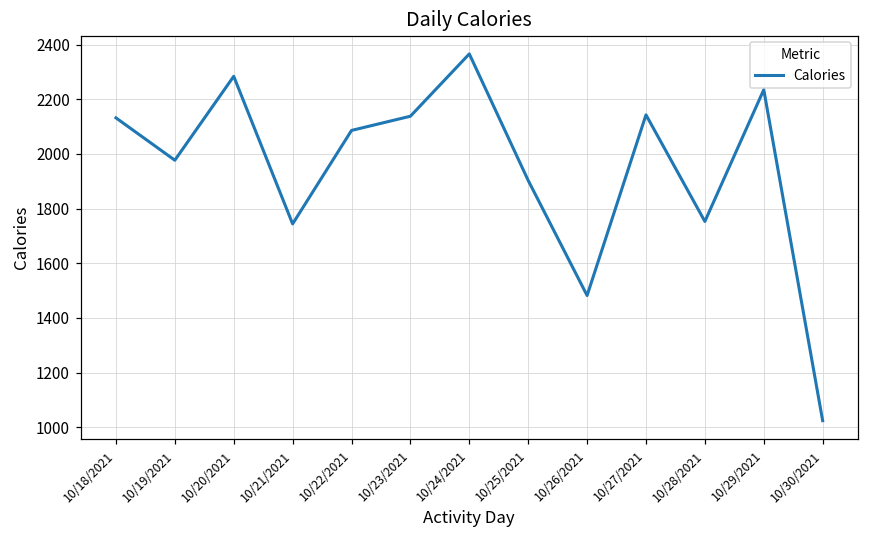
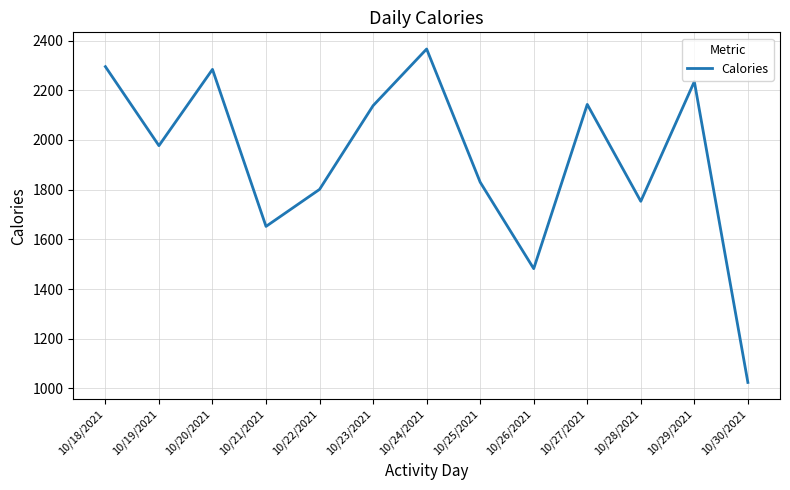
10/18/2021: 2130 -> 2300
10/21/2021: 1740 -> 1650
10/22/2021: 2090 -> 1800
10/25/2021: 1900 -> 1830
